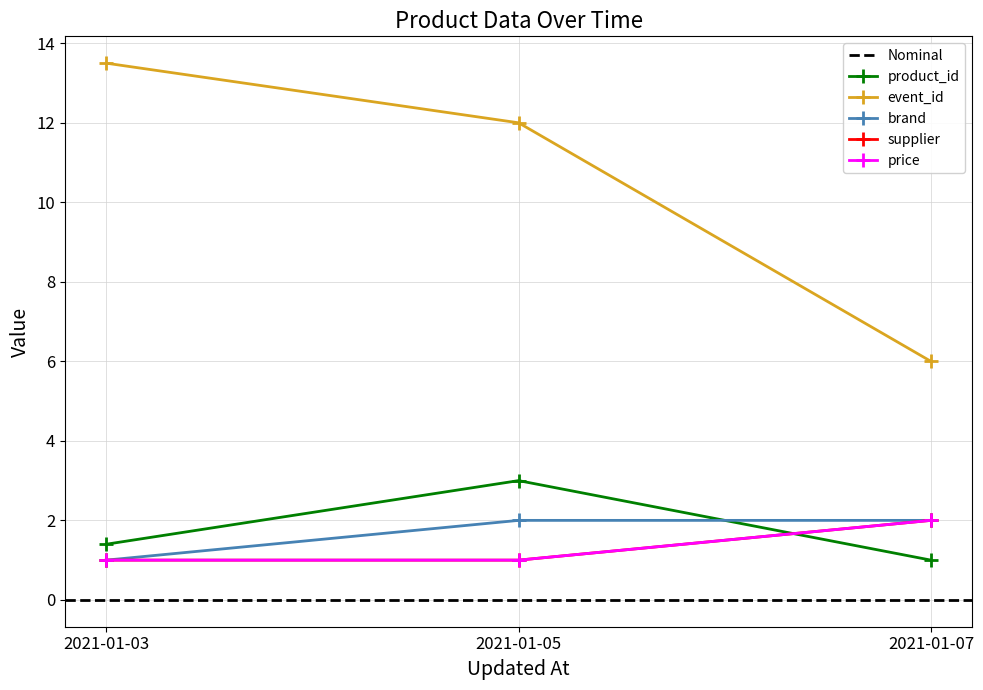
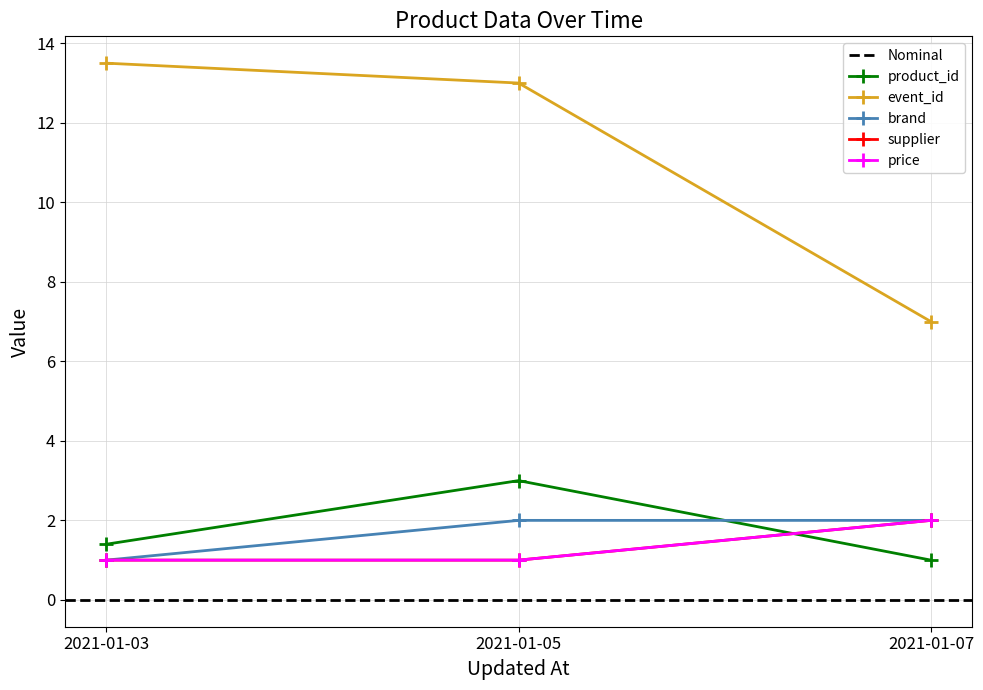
event_id, 2021-01-05: 12 -> 13
event_id, 2021-01-07: 6 -> 7
